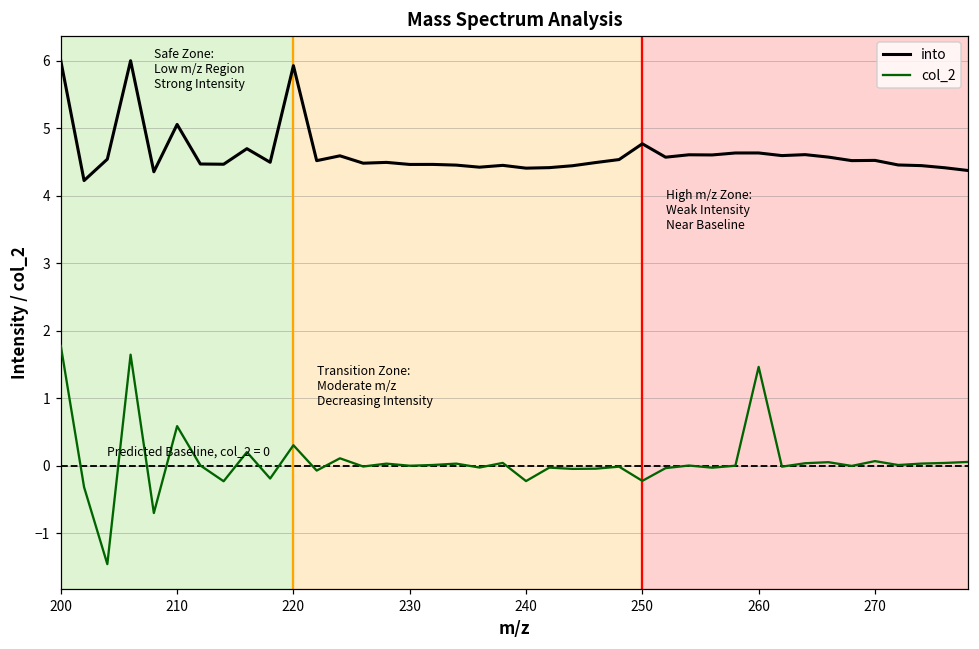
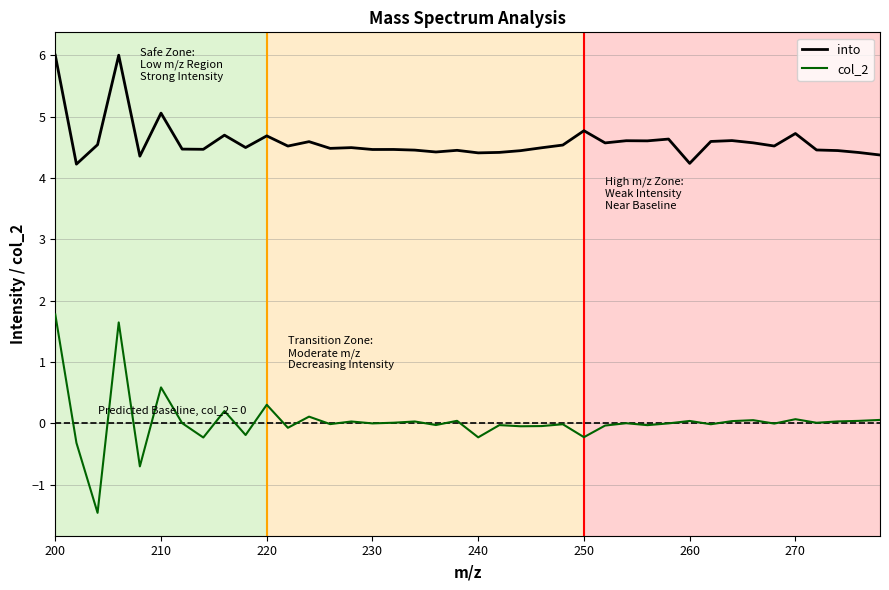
into, 220: 5.9 -> 4.7
into, 260: 4.6 -> 4.2
col_2, 260: 1.5 -> 0.0
into, 270: 4.5 -> 4.7
